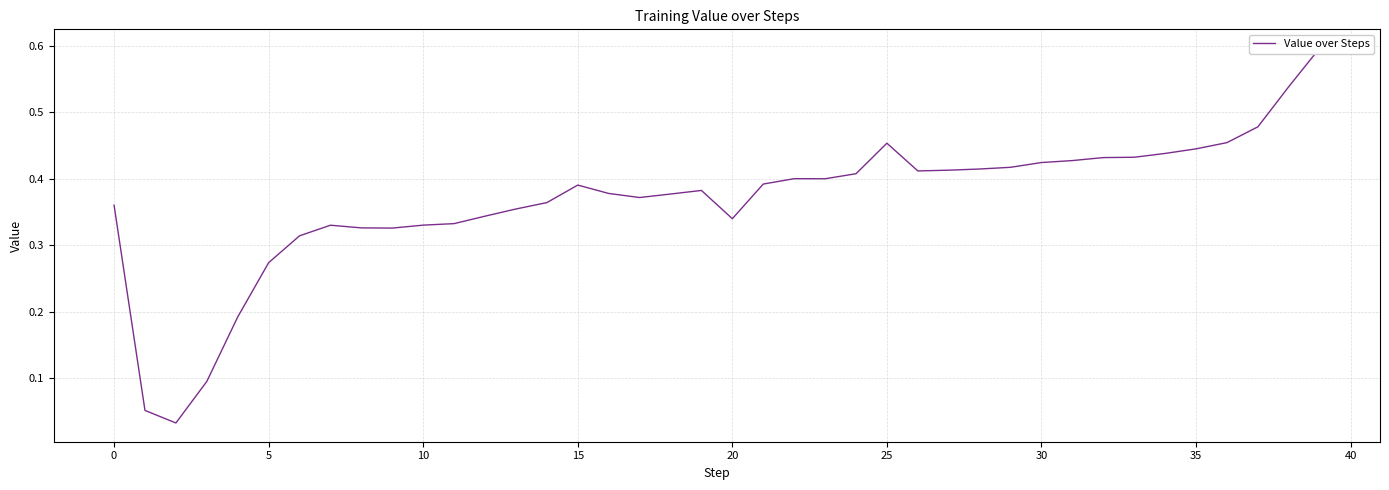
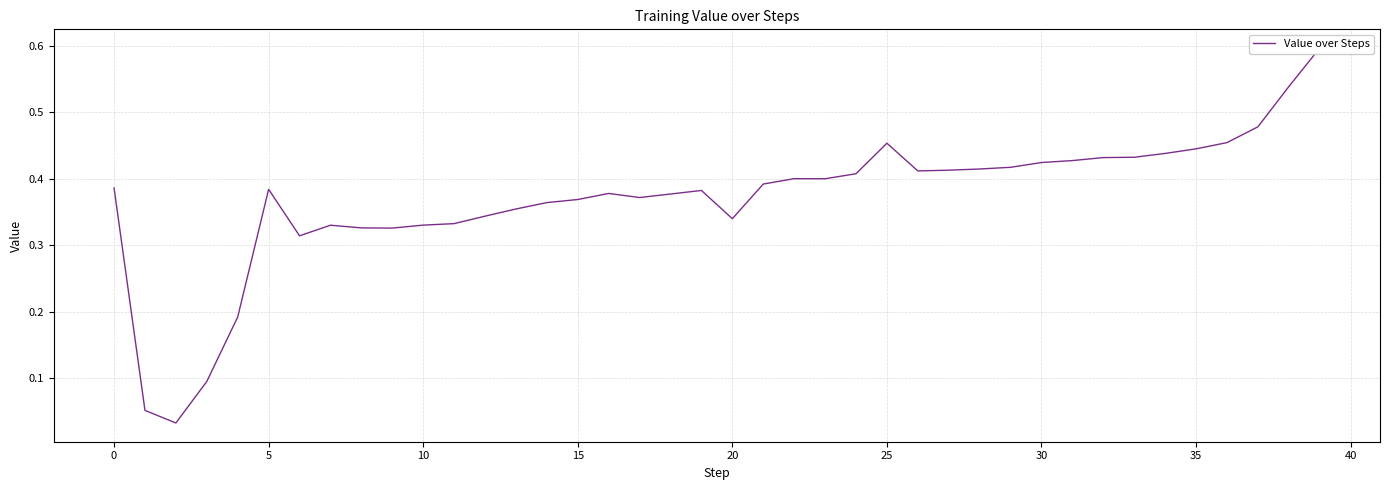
0: 0.36 -> 0.39
5: 0.27 -> 0.38
15: 0.39 -> 0.37
